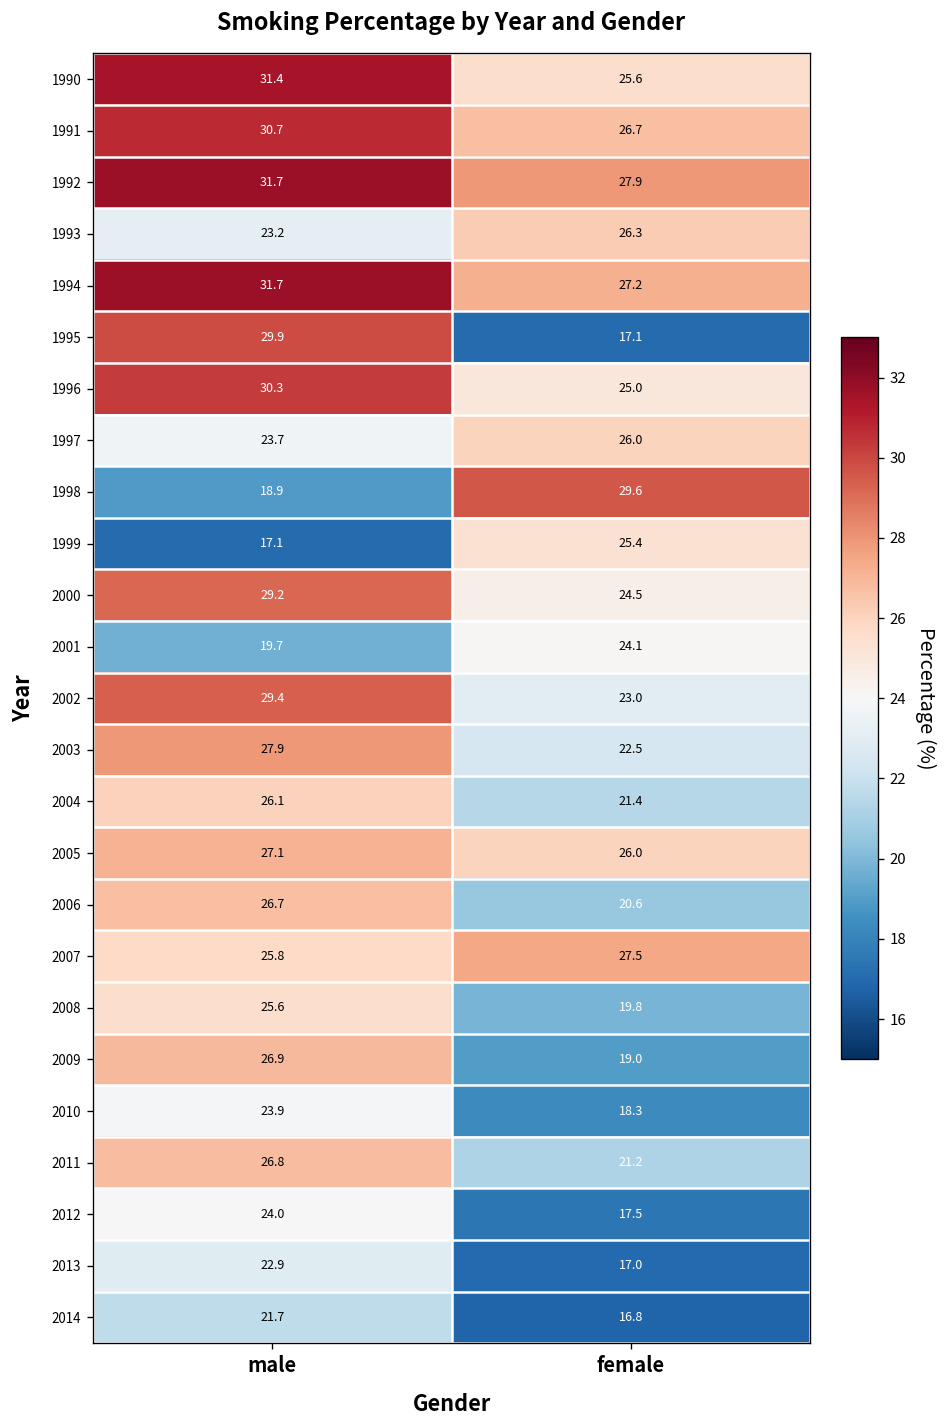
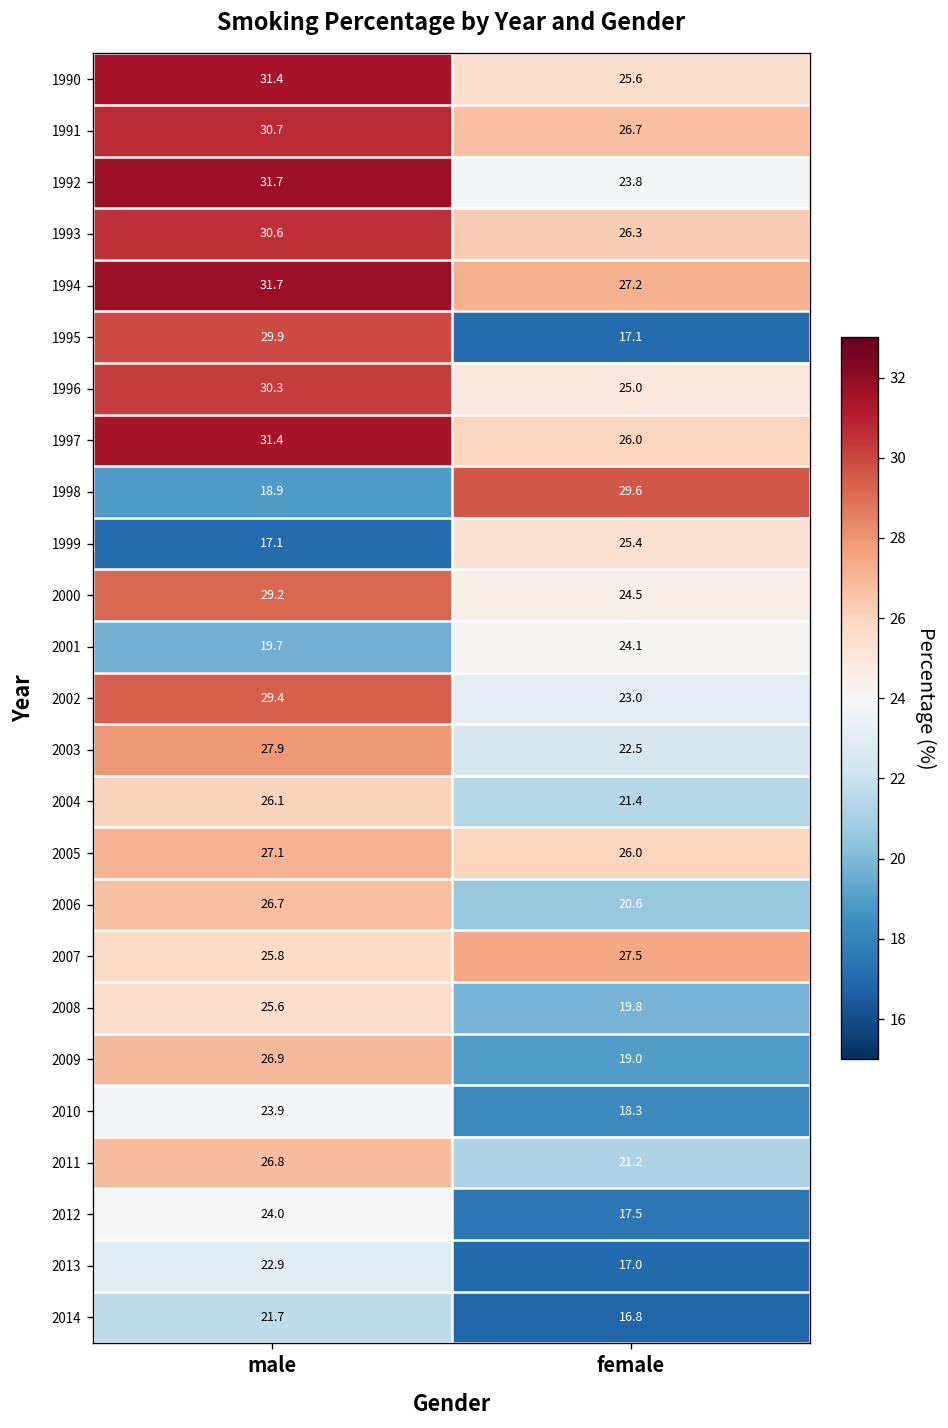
1992, female: 27.9 -> 23.8
1993, male: 23.2 -> 30.6
1997, male: 23.7 -> 31.4
